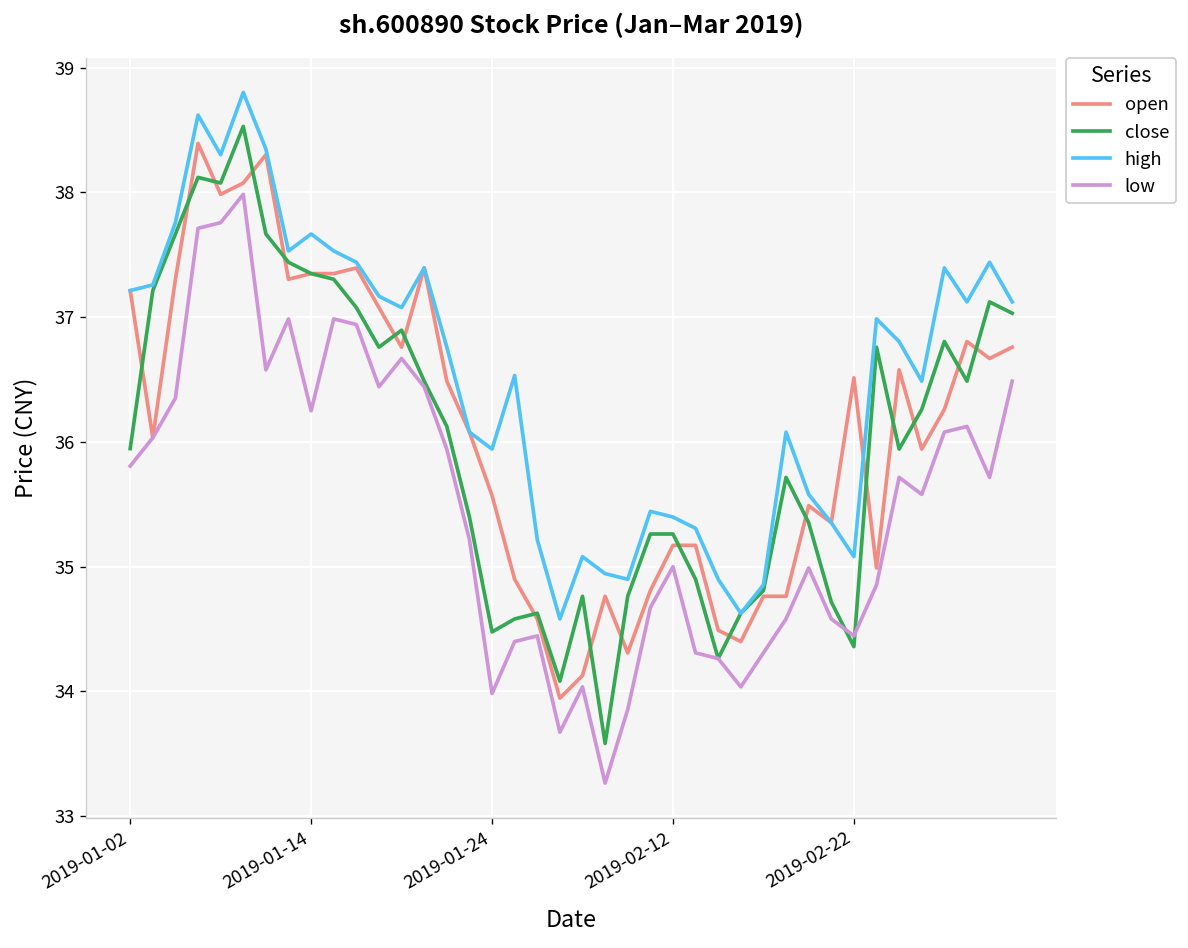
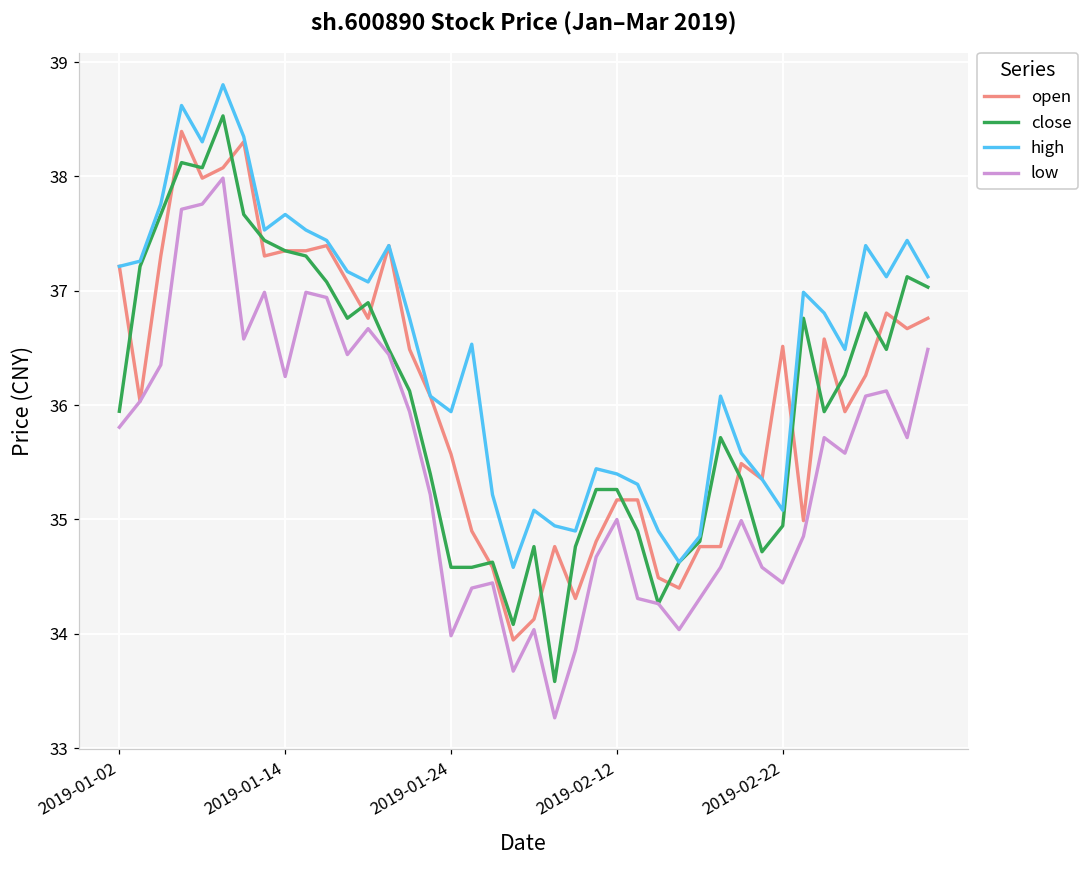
close, 2019-01-24: 34.48 -> 34.58
close, 2019-02-22: 34.36 -> 34.94
